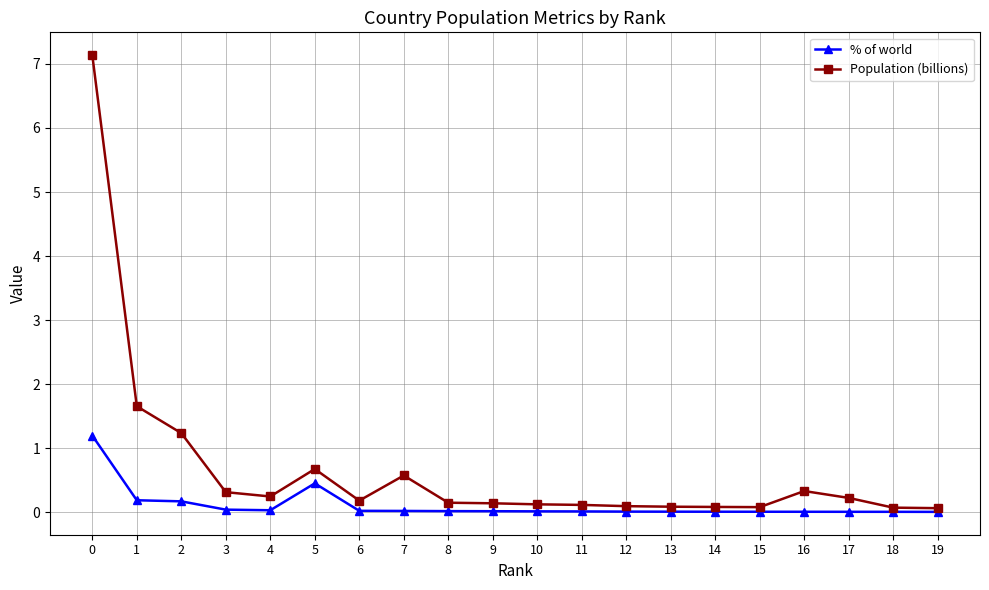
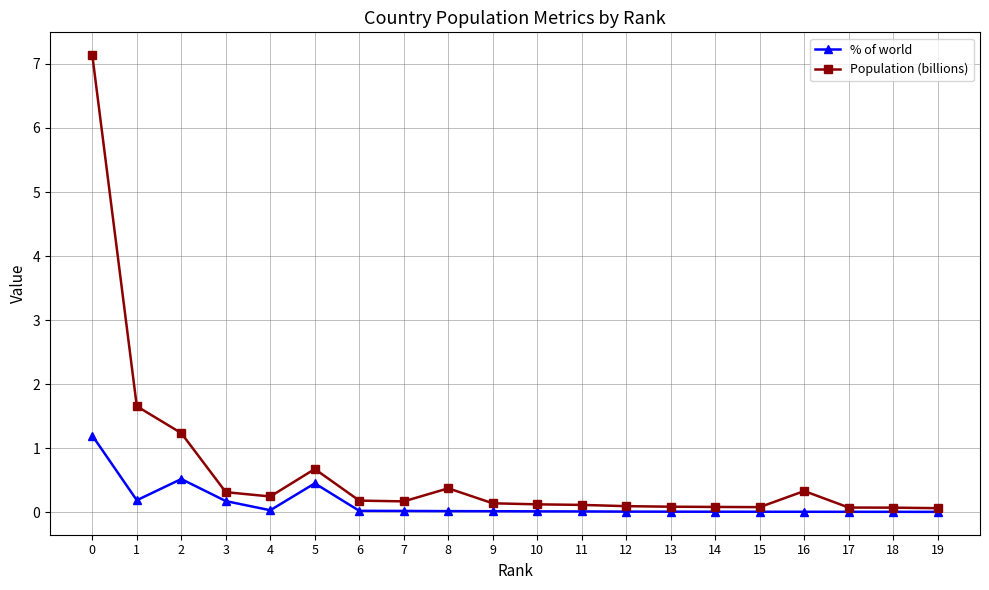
% of world, 2: 0.2 -> 0.5
% of world, 3: 0.0 -> 0.2
Population (billions), 7: 0.6 -> 0.2
Population (billions), 8: 0.2 -> 0.4
Population (billions), 17: 0.2 -> 0.1
